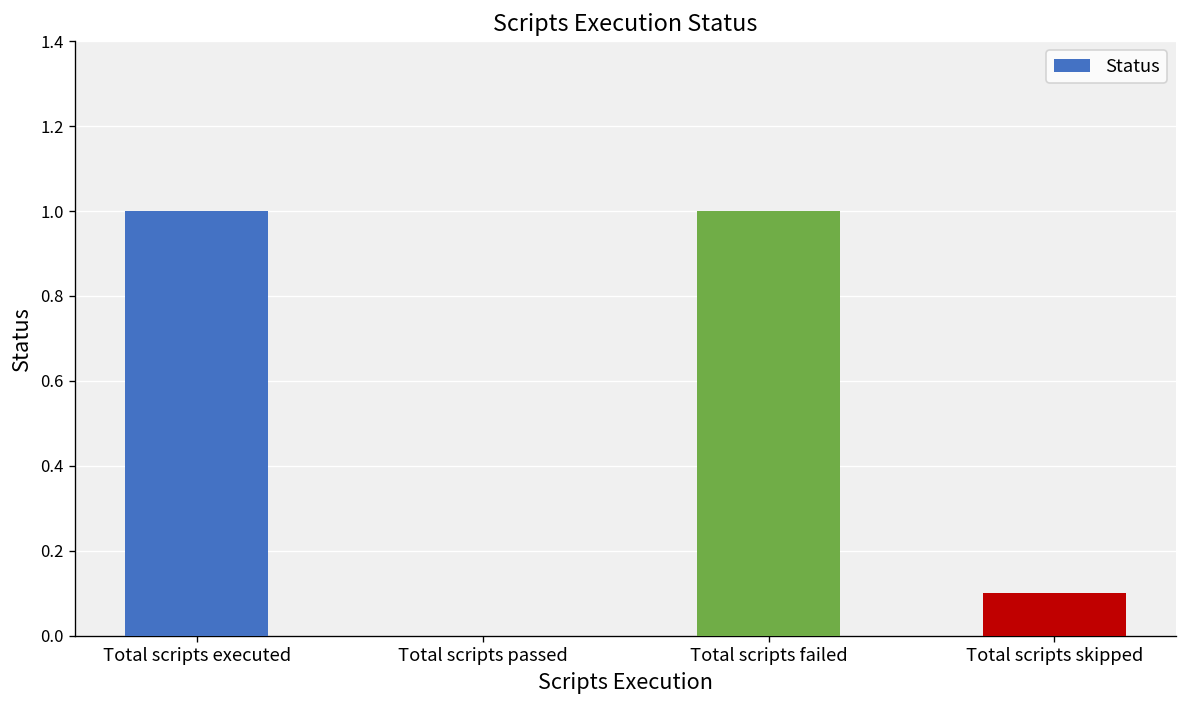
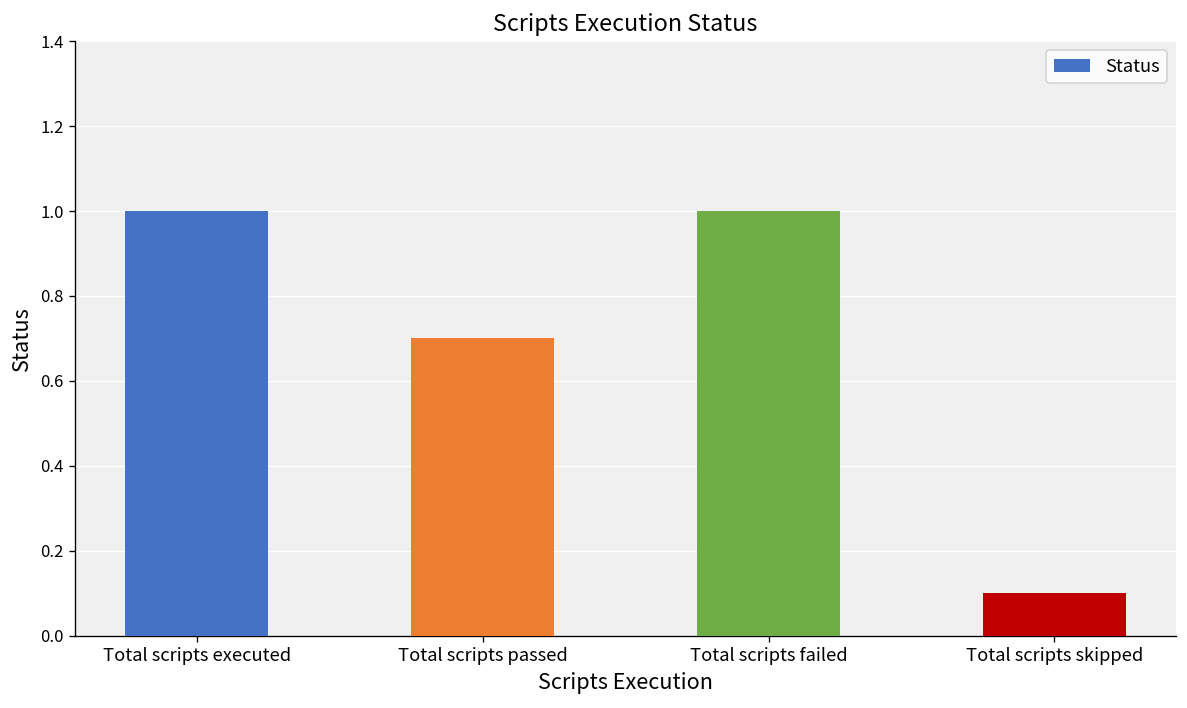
Total scripts passed: 0.0 -> 0.7
